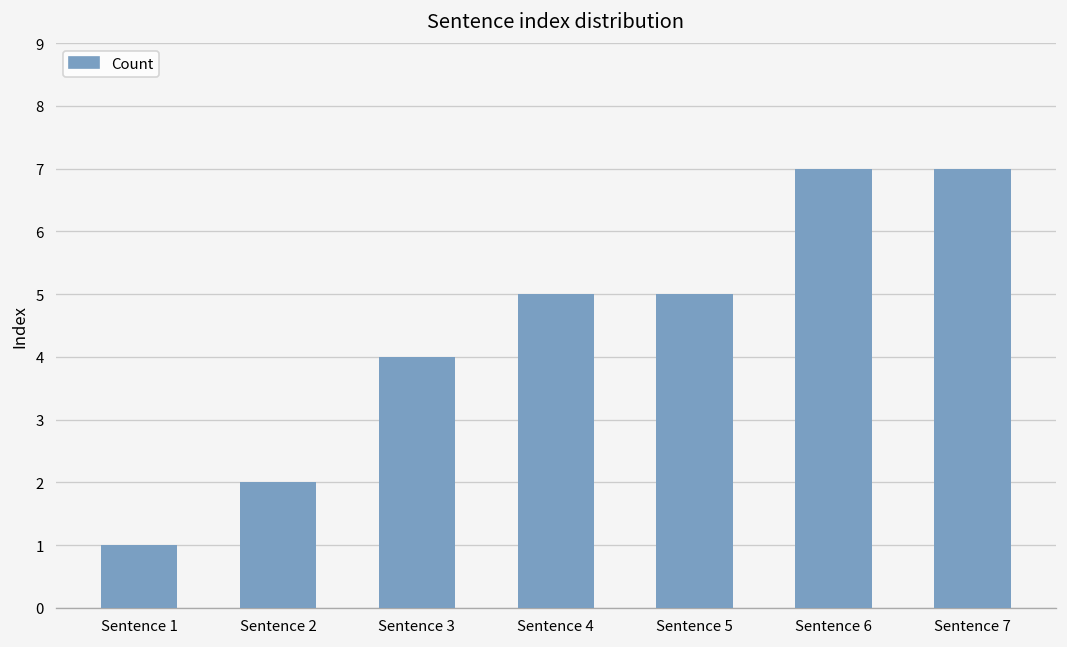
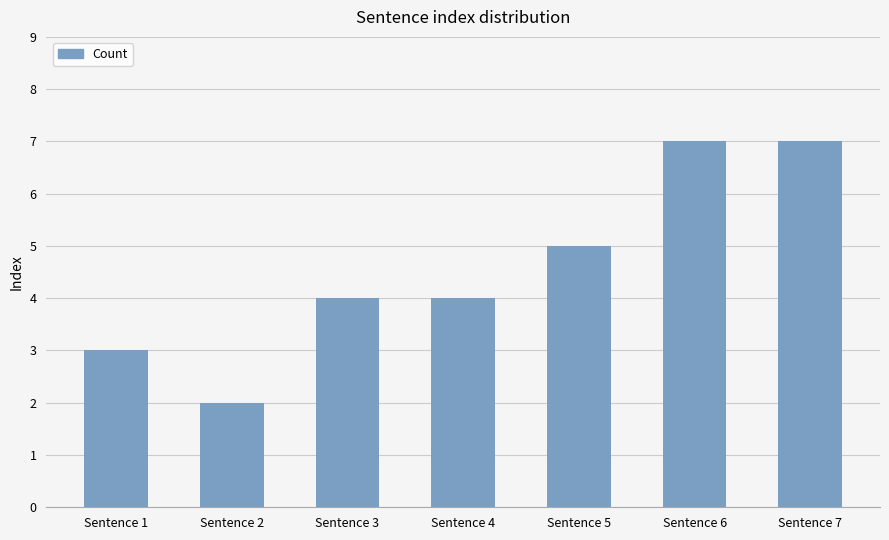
Sentence 1: 1 -> 3
Sentence 4: 5 -> 4
